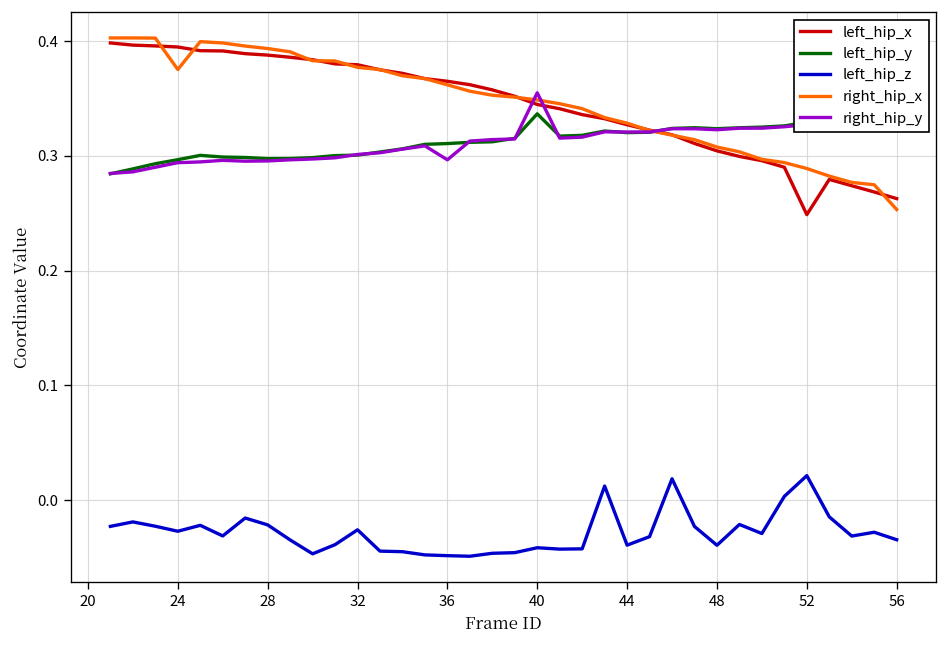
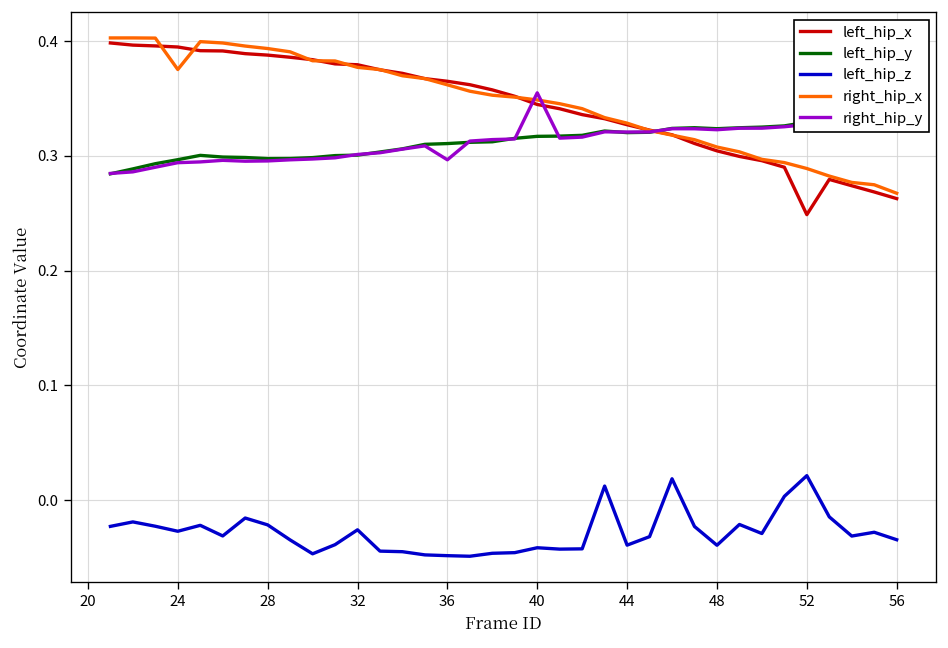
left_hip_y, 40: 0.34 -> 0.32
right_hip_x, 56: 0.25 -> 0.27
